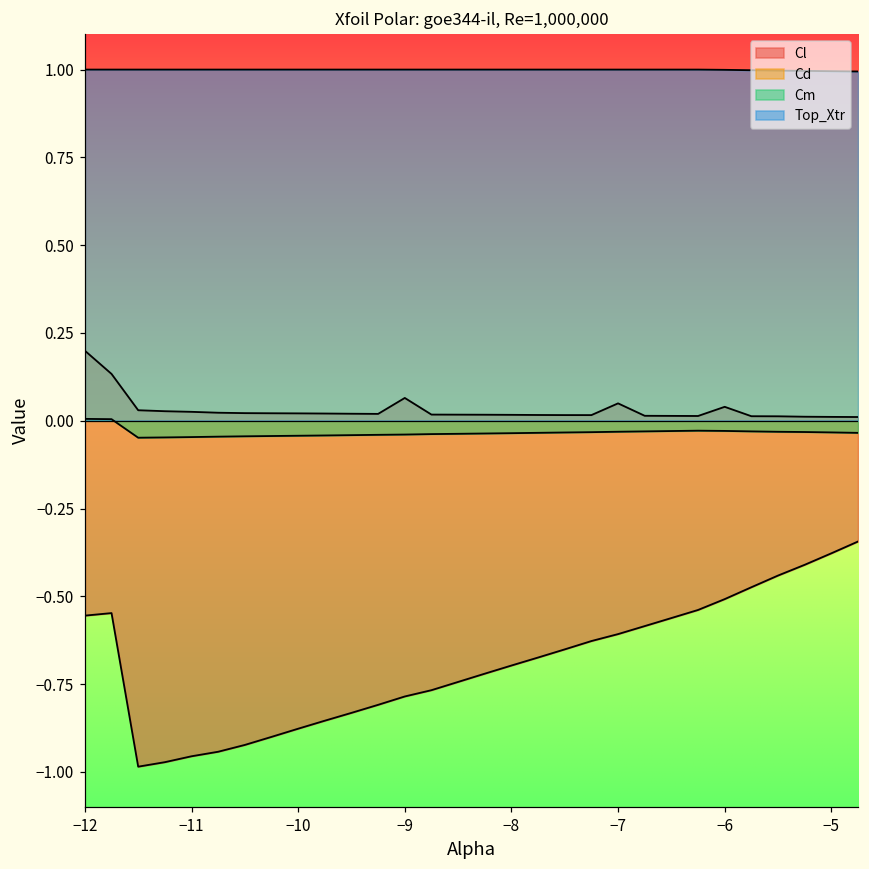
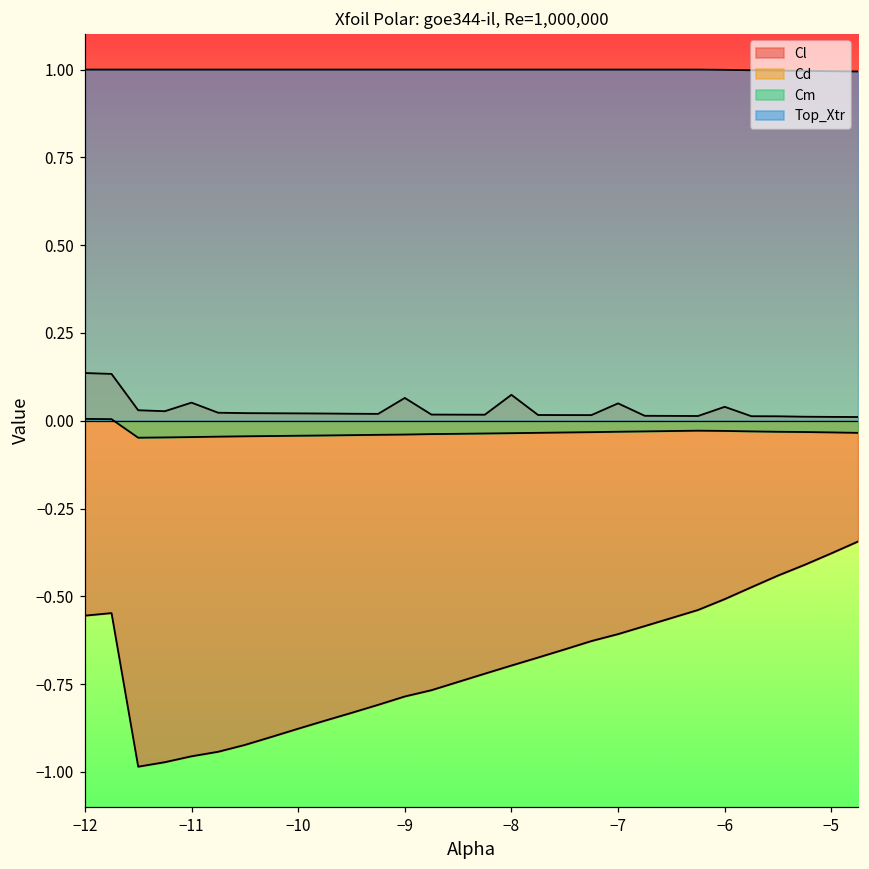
Cd, −12: 0.20 -> 0.14
Cd, −11: 0.03 -> 0.05
Cd, −8: 0.02 -> 0.07
